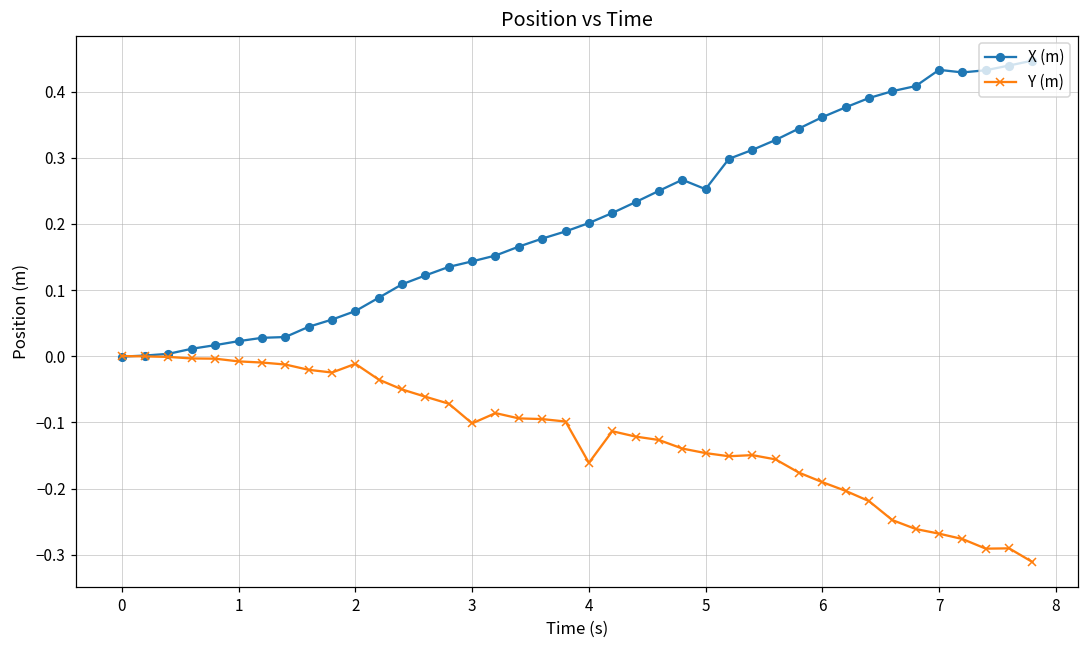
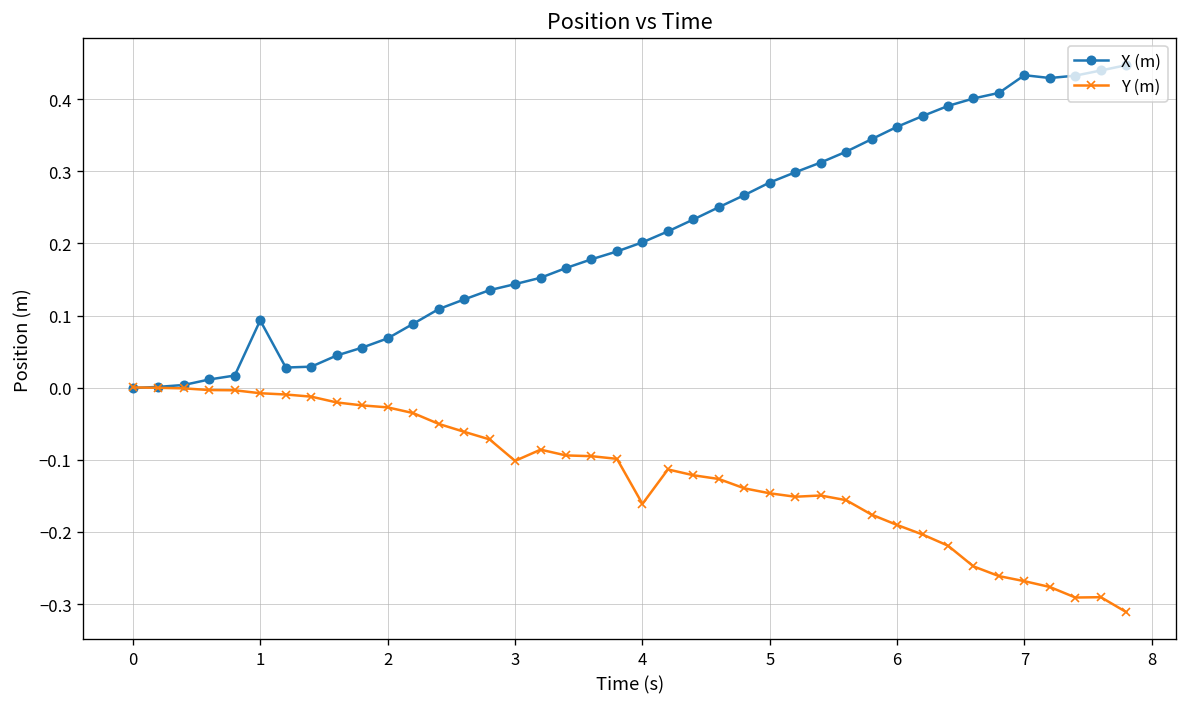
X (m), 1: 0.02 -> 0.09
Y (m), 2: -0.01 -> -0.03
X (m), 5: 0.25 -> 0.28
